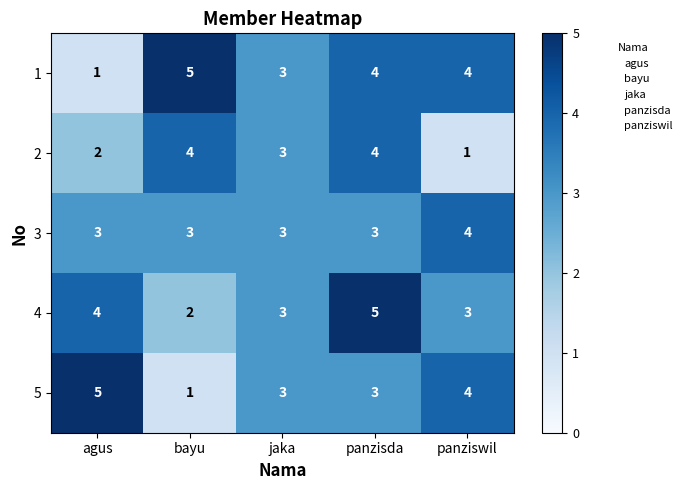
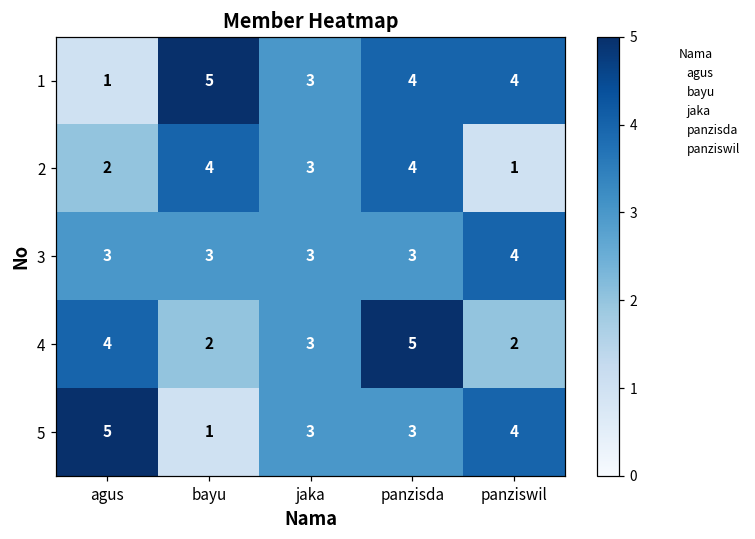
4, panziswil: 3 -> 2
